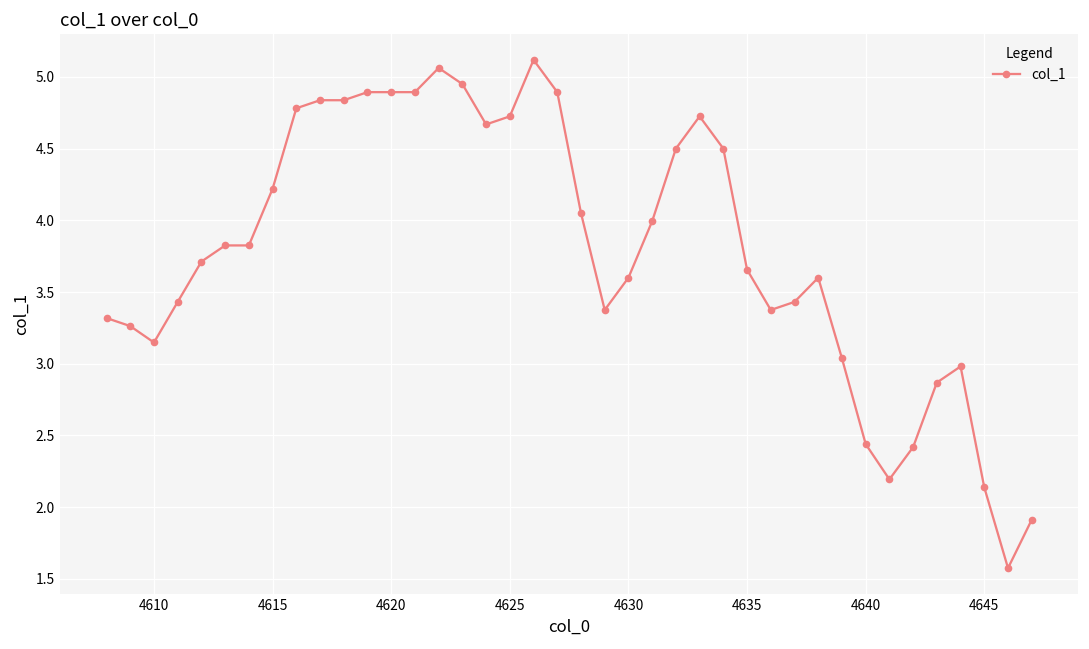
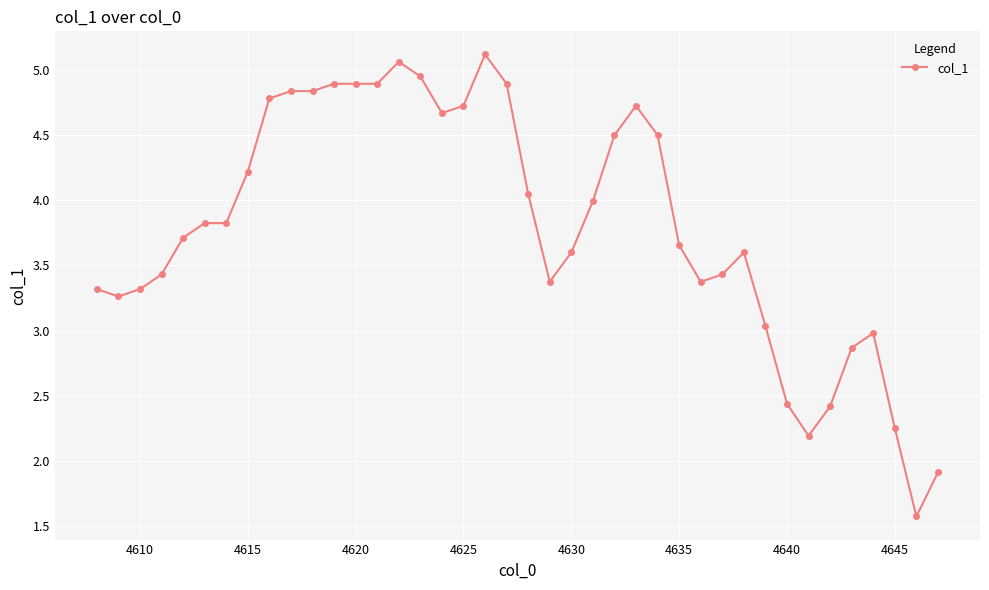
4610: 3.15 -> 3.32
4645: 2.14 -> 2.25
